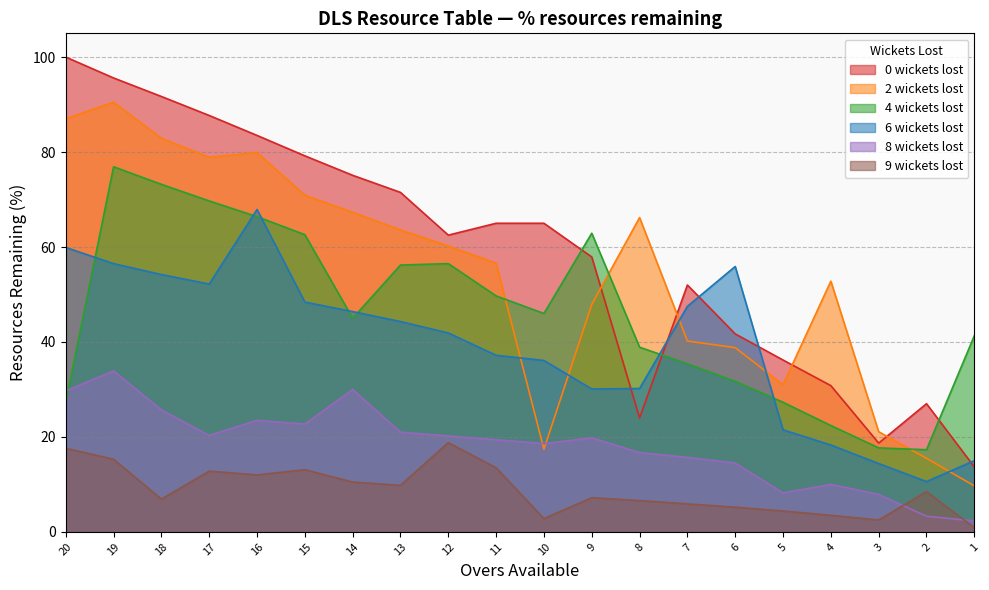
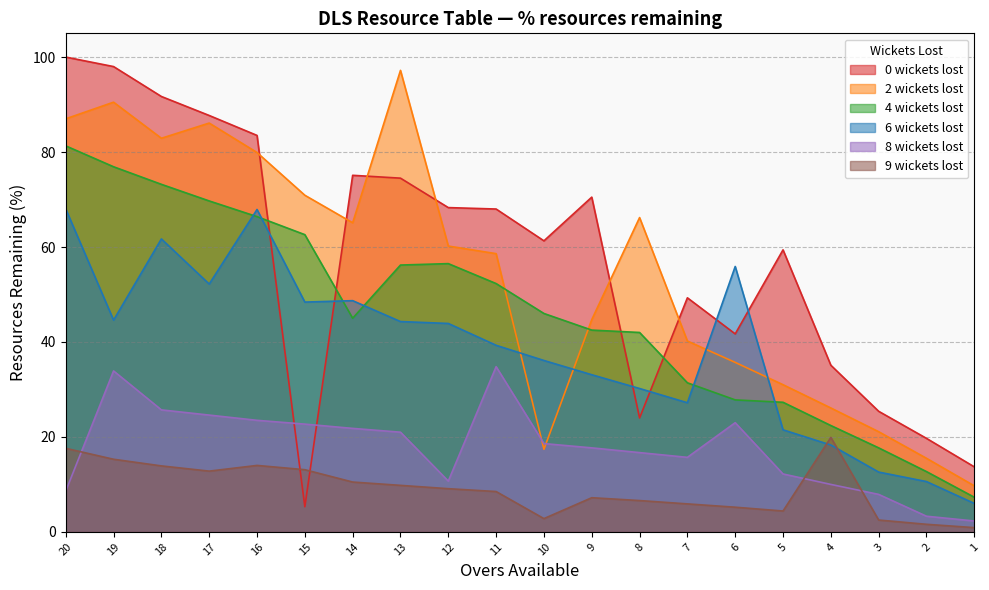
4 wickets lost, 20: 27 -> 81
6 wickets lost, 20: 60 -> 68
8 wickets lost, 20: 30 -> 9
0 wickets lost, 19: 96 -> 98
6 wickets lost, 19: 57 -> 45
6 wickets lost, 18: 54 -> 62
9 wickets lost, 18: 7 -> 14
2 wickets lost, 17: 79 -> 86
8 wickets lost, 17: 20 -> 25
9 wickets lost, 16: 12 -> 14
0 wickets lost, 15: 79 -> 5
2 wickets lost, 14: 67 -> 65
6 wickets lost, 14: 46 -> 49
8 wickets lost, 14: 30 -> 22
0 wickets lost, 13: 72 -> 75
2 wickets lost, 13: 64 -> 97
0 wickets lost, 12: 63 -> 68
6 wickets lost, 12: 42 -> 44
8 wickets lost, 12: 20 -> 11
9 wickets lost, 12: 19 -> 9
0 wickets lost, 11: 65 -> 68
2 wickets lost, 11: 57 -> 59
4 wickets lost, 11: 50 -> 52
6 wickets lost, 11: 37 -> 39
8 wickets lost, 11: 19 -> 35
9 wickets lost, 11: 14 -> 9
0 wickets lost, 10: 65 -> 61
0 wickets lost, 9: 58 -> 71
2 wickets lost, 9: 48 -> 45
4 wickets lost, 9: 63 -> 43
6 wickets lost, 9: 30 -> 33
8 wickets lost, 9: 20 -> 18
4 wickets lost, 8: 39 -> 42
0 wickets lost, 7: 52 -> 49
4 wickets lost, 7: 35 -> 31
6 wickets lost, 7: 48 -> 27
2 wickets lost, 6: 39 -> 36
4 wickets lost, 6: 32 -> 28
8 wickets lost, 6: 15 -> 23
0 wickets lost, 5: 36 -> 59
8 wickets lost, 5: 8 -> 12
0 wickets lost, 4: 31 -> 35
2 wickets lost, 4: 53 -> 26
9 wickets lost, 4: 4 -> 20
0 wickets lost, 3: 19 -> 25
6 wickets lost, 3: 14 -> 13
0 wickets lost, 2: 27 -> 20
4 wickets lost, 2: 17 -> 13
9 wickets lost, 2: 9 -> 2
4 wickets lost, 1: 41 -> 7
6 wickets lost, 1: 15 -> 6
